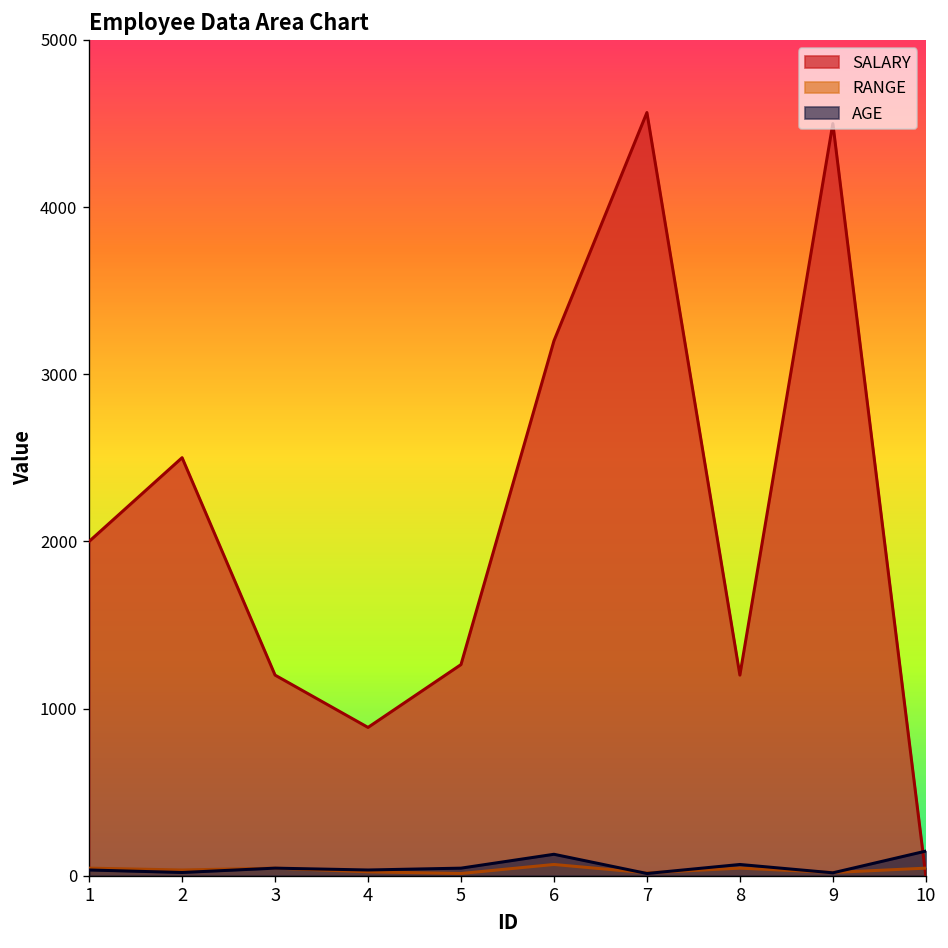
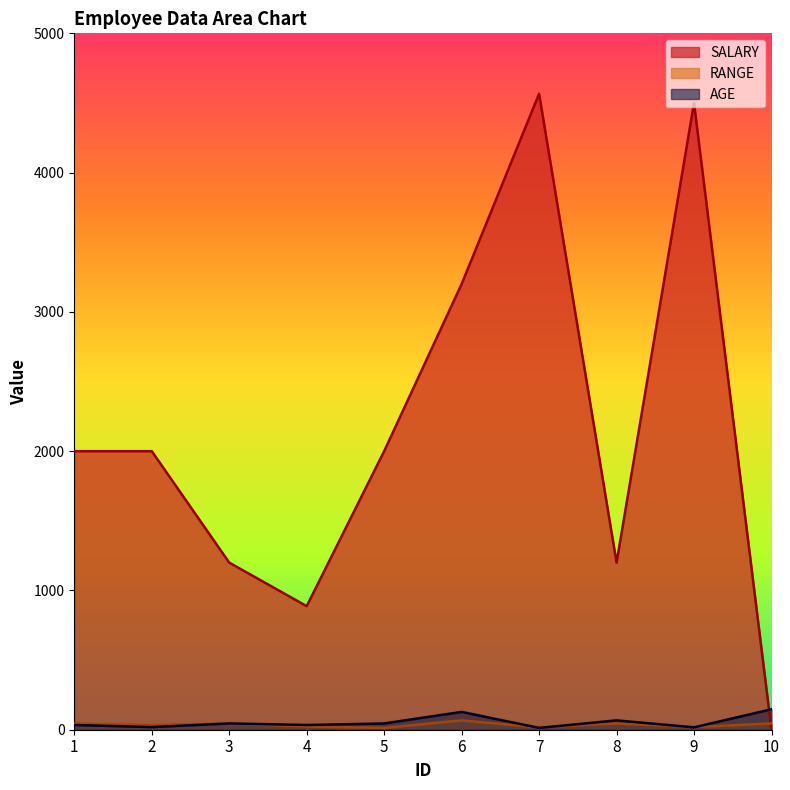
SALARY, 2: 2500 -> 2000
SALARY, 5: 1260 -> 2000
